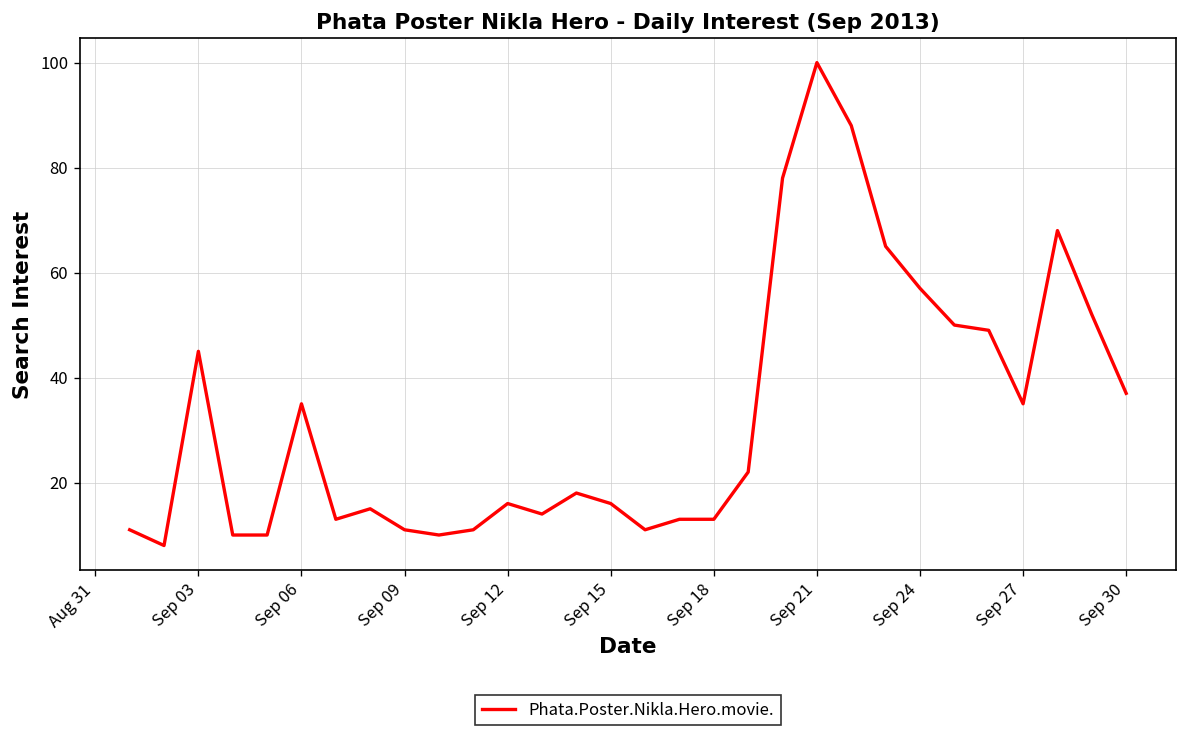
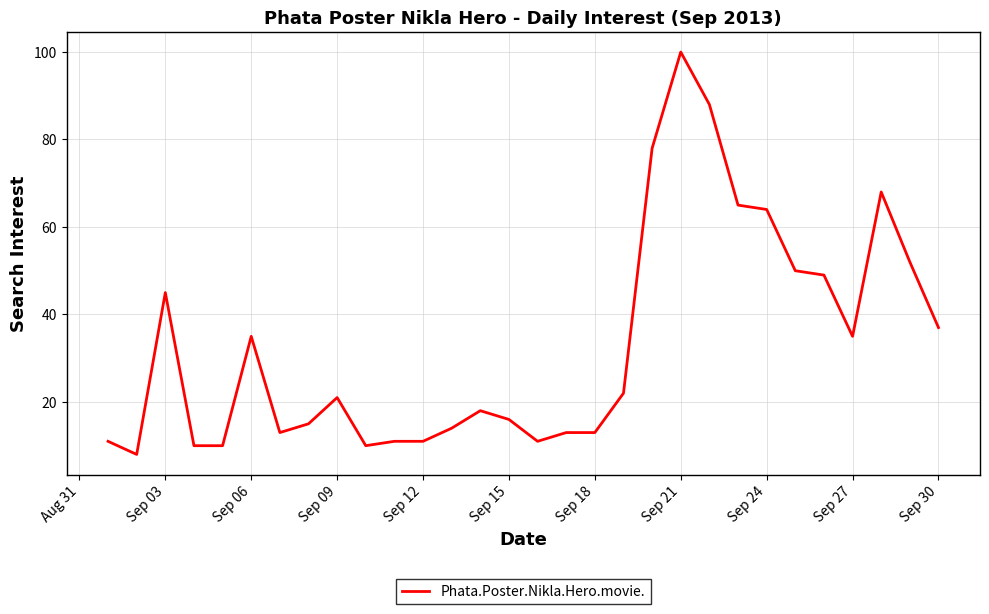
Sep 09: 11 -> 21
Sep 12: 16 -> 11
Sep 24: 57 -> 64
